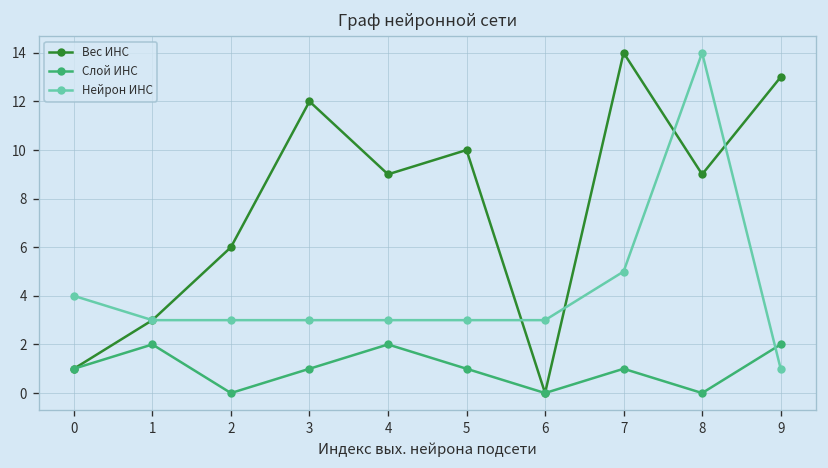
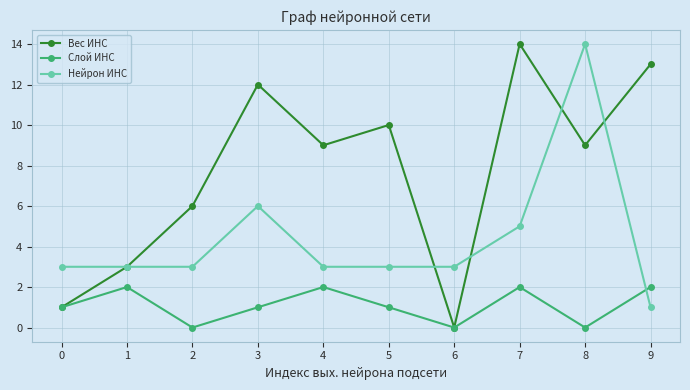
Нейрон ИНС, 0: 4 -> 3
Нейрон ИНС, 3: 3 -> 6
Слой ИНС, 7: 1 -> 2
